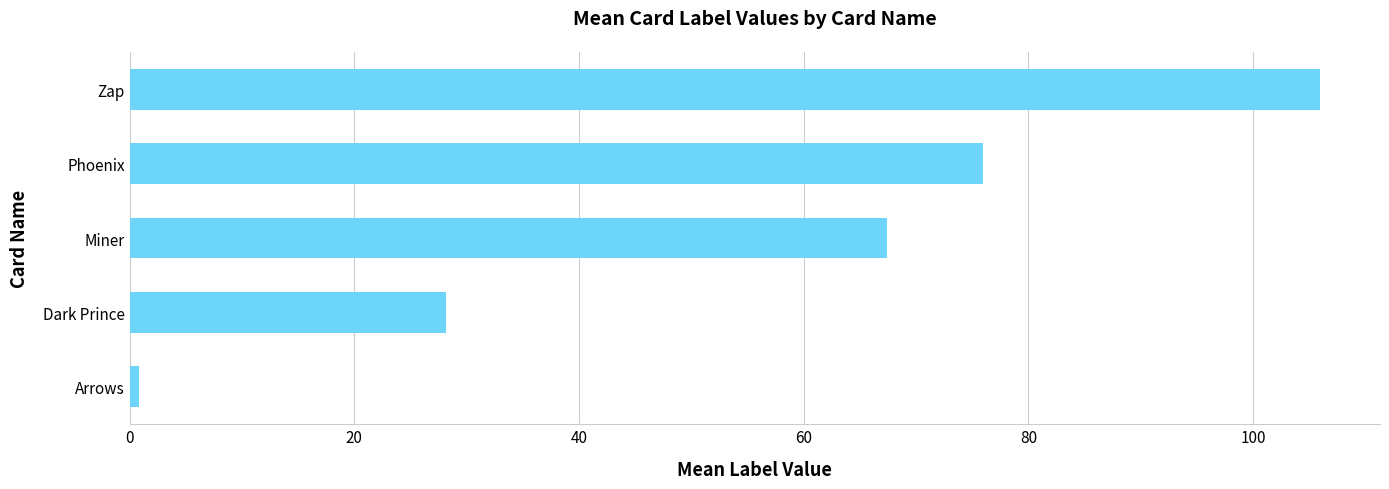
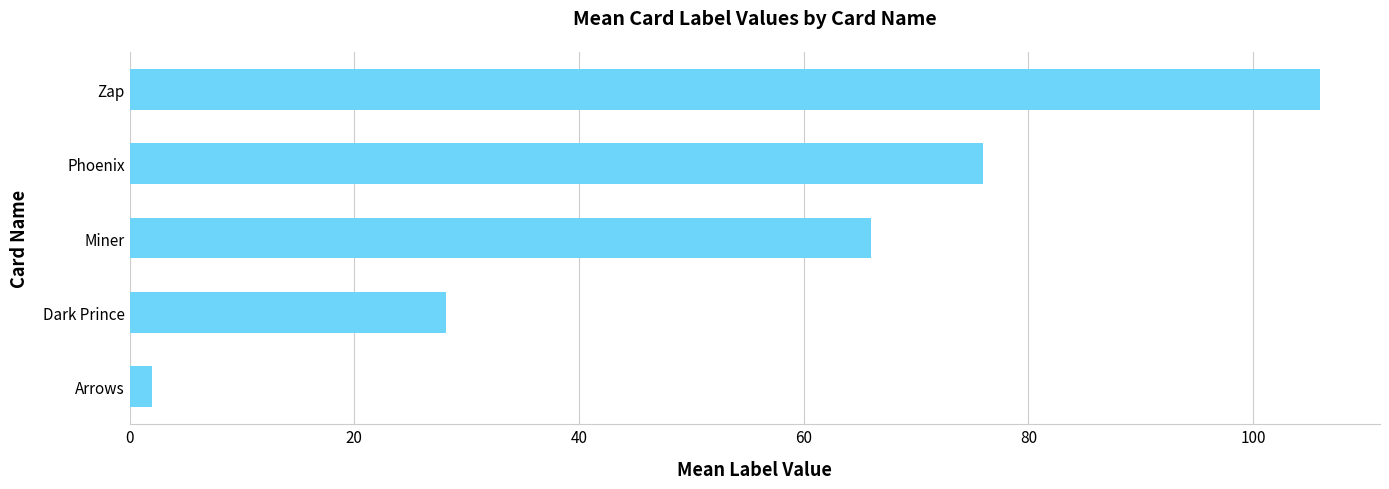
Miner: 67.4 -> 66.0
Arrows: 0.8 -> 2.0
